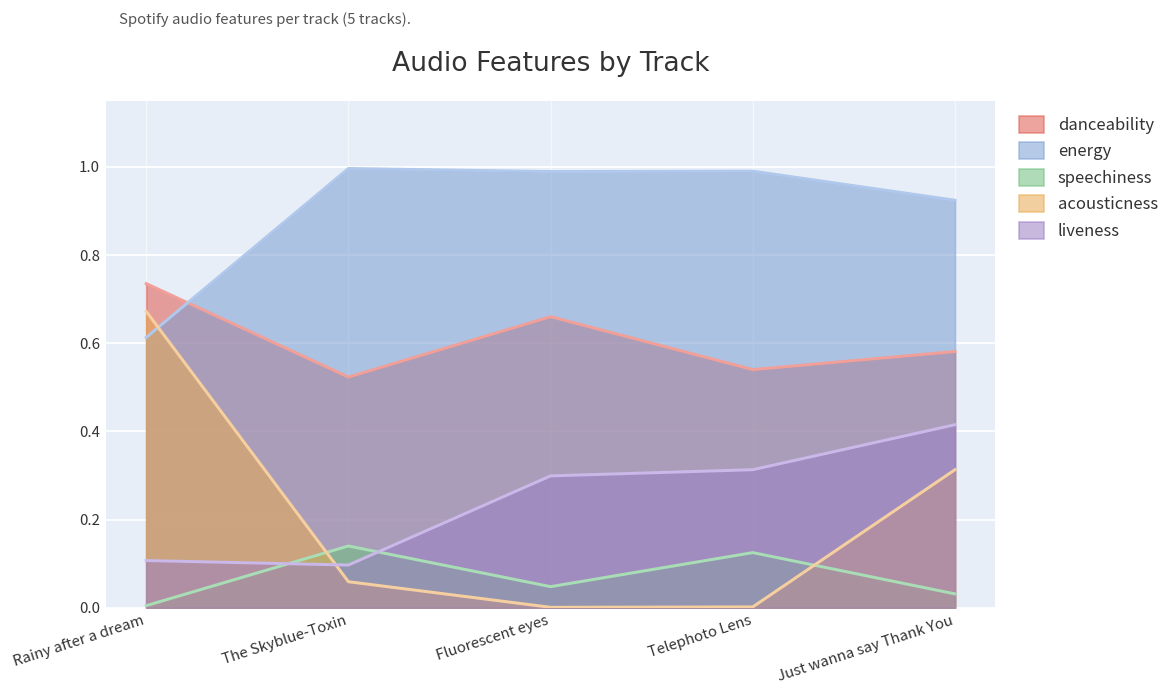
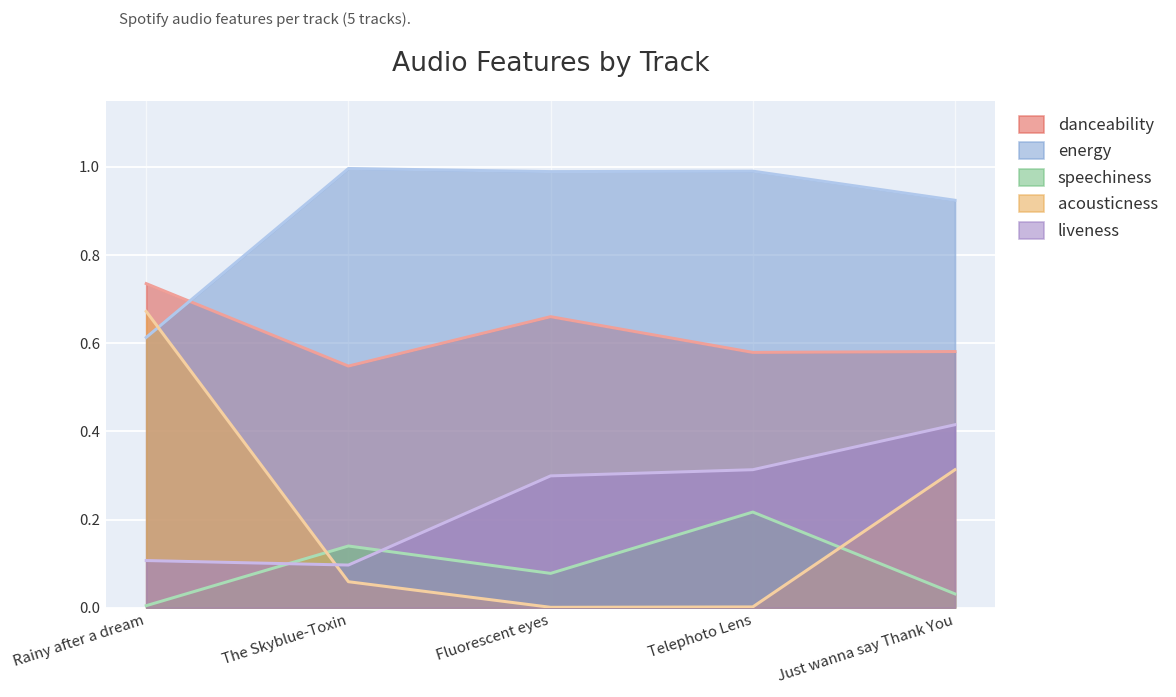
danceability, The Skyblue-Toxin: 0.52 -> 0.55
speechiness, Fluorescent eyes: 0.05 -> 0.08
danceability, Telephoto Lens: 0.54 -> 0.58
speechiness, Telephoto Lens: 0.13 -> 0.22
